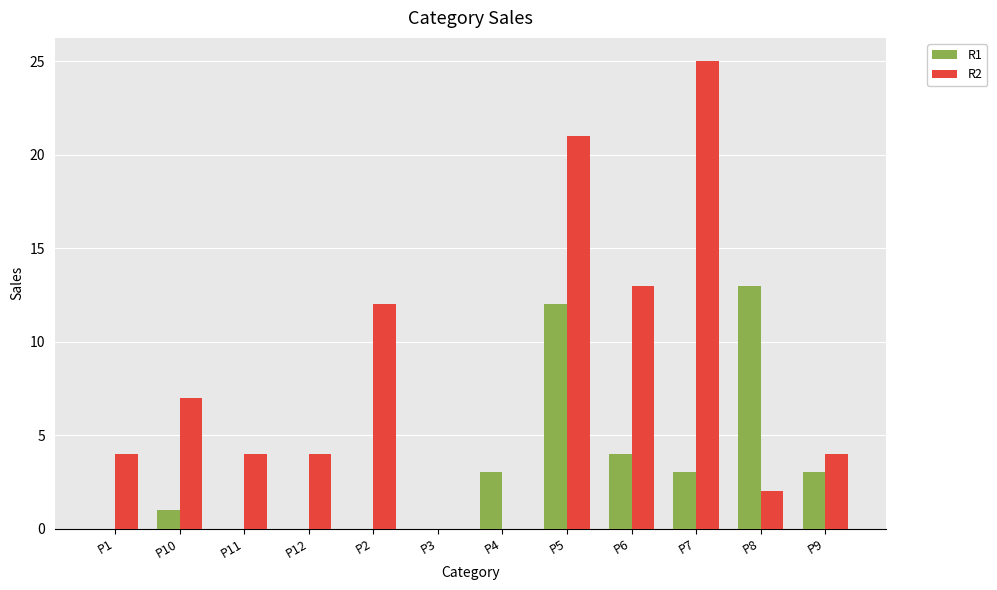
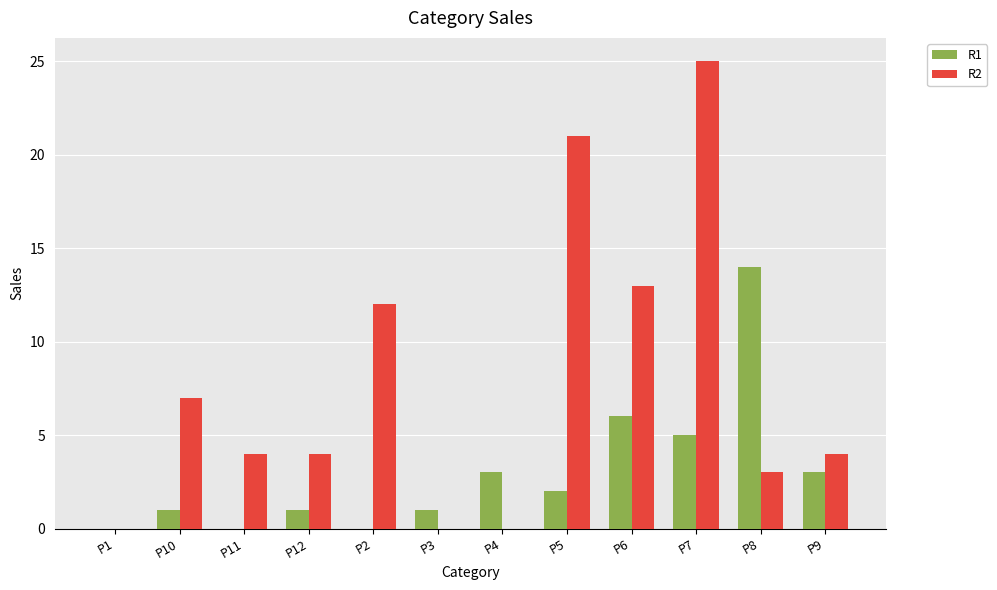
R2, P1: 4 -> 0
R1, P12: 0 -> 1
R1, P3: 0 -> 1
R1, P5: 12 -> 2
R1, P6: 4 -> 6
R1, P7: 3 -> 5
R1, P8: 13 -> 14
R2, P8: 2 -> 3
